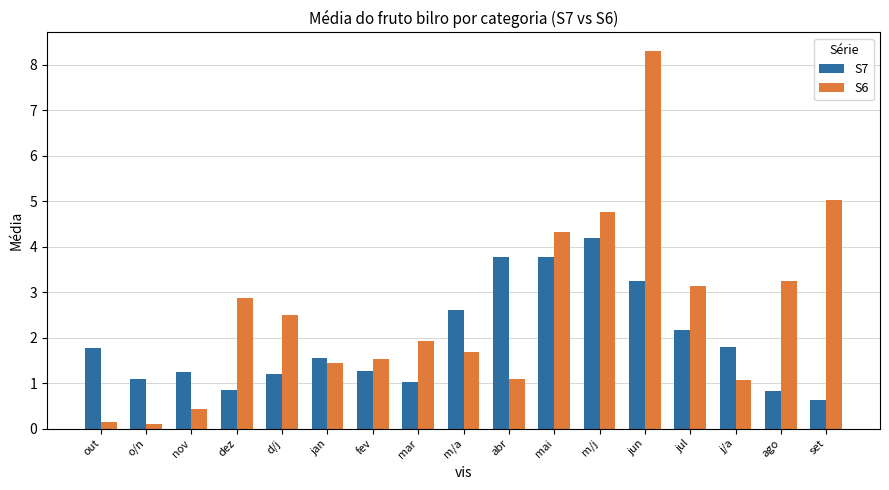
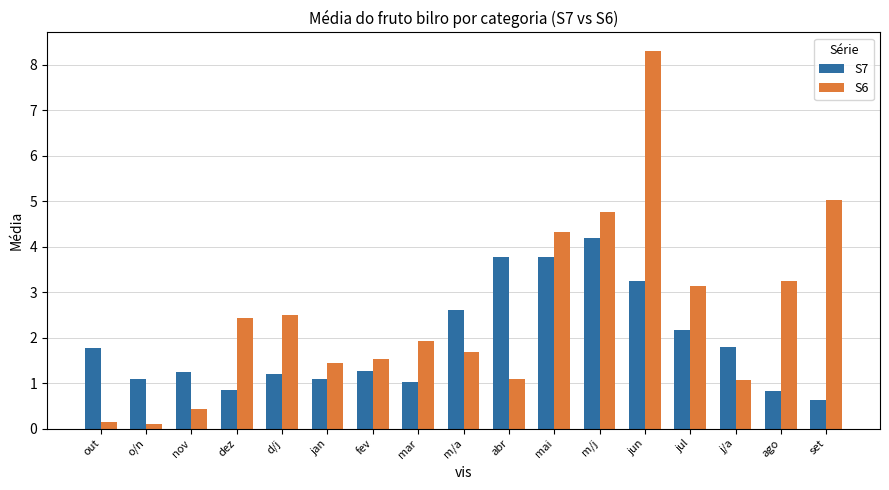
S6, dez: 2.9 -> 2.4
S7, jan: 1.5 -> 1.1
